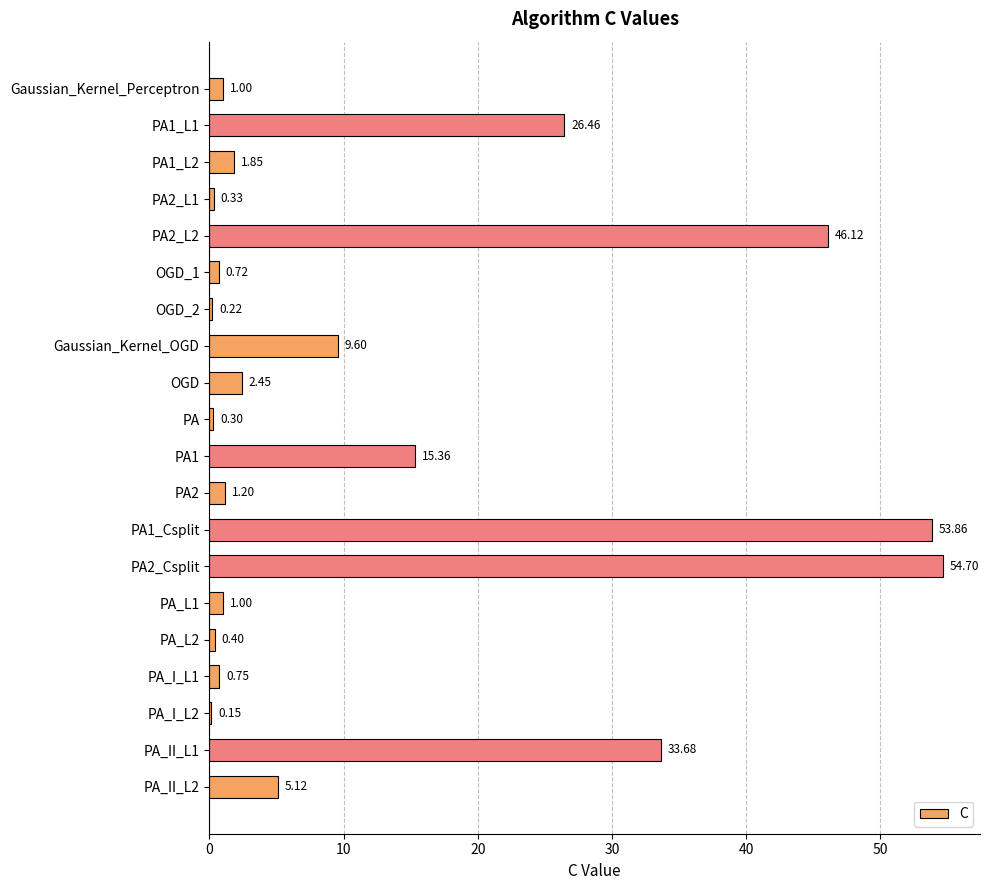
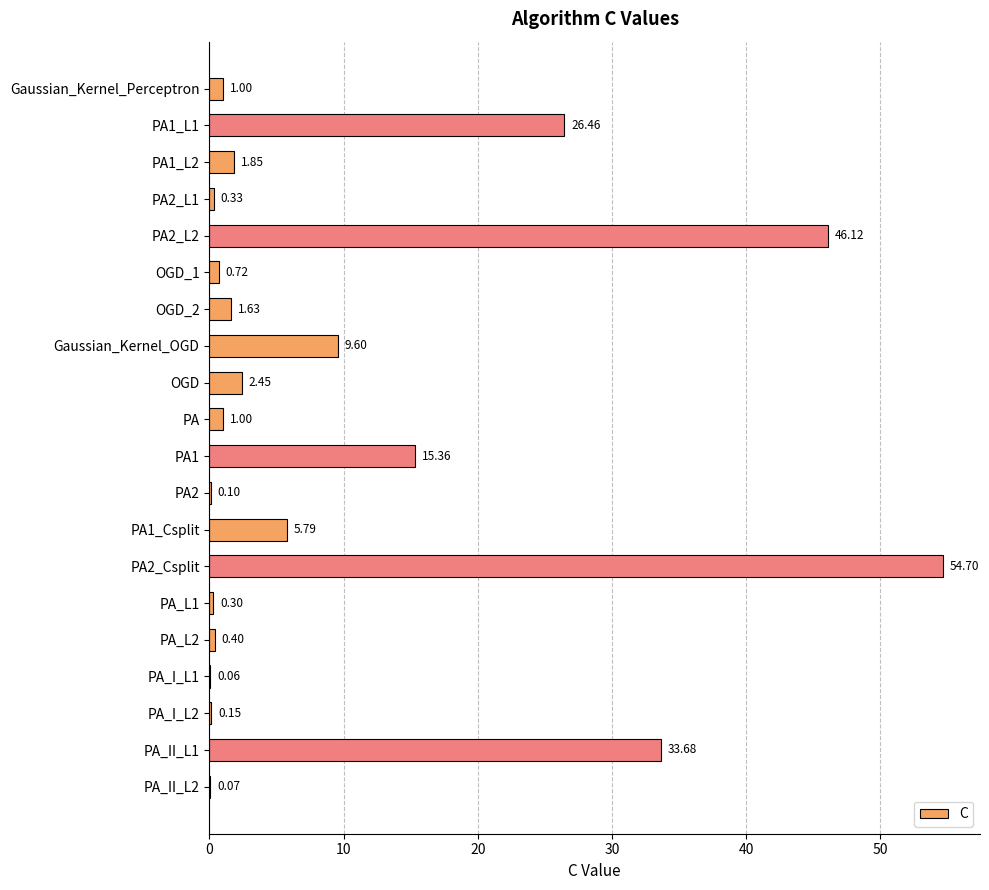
OGD_2: 0.22 -> 1.63
PA: 0.30 -> 1.00
PA2: 1.20 -> 0.10
PA1_Csplit: 53.86 -> 5.79
PA_L1: 1.00 -> 0.30
PA_I_L1: 0.75 -> 0.06
PA_II_L2: 5.12 -> 0.07
